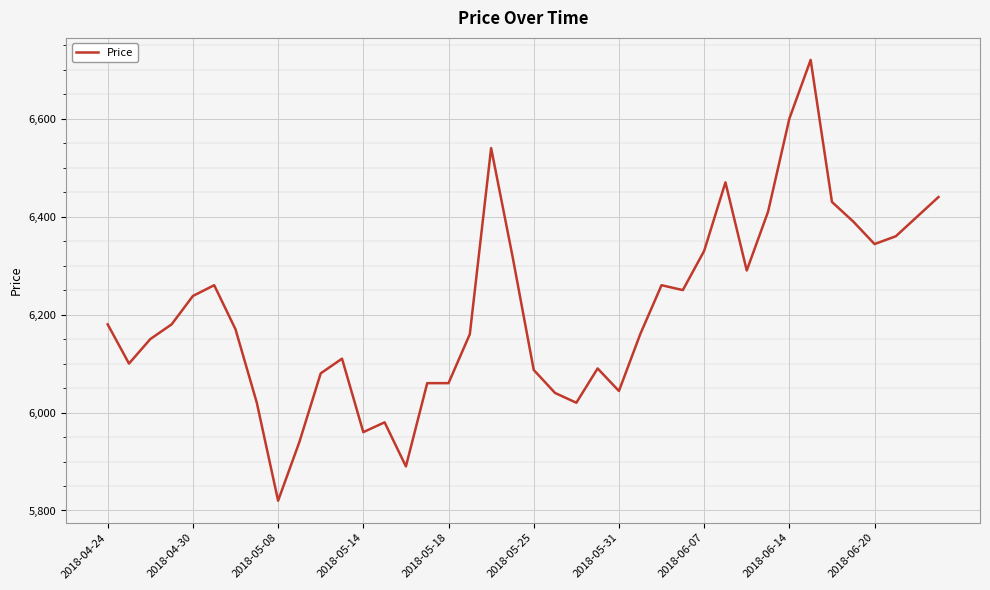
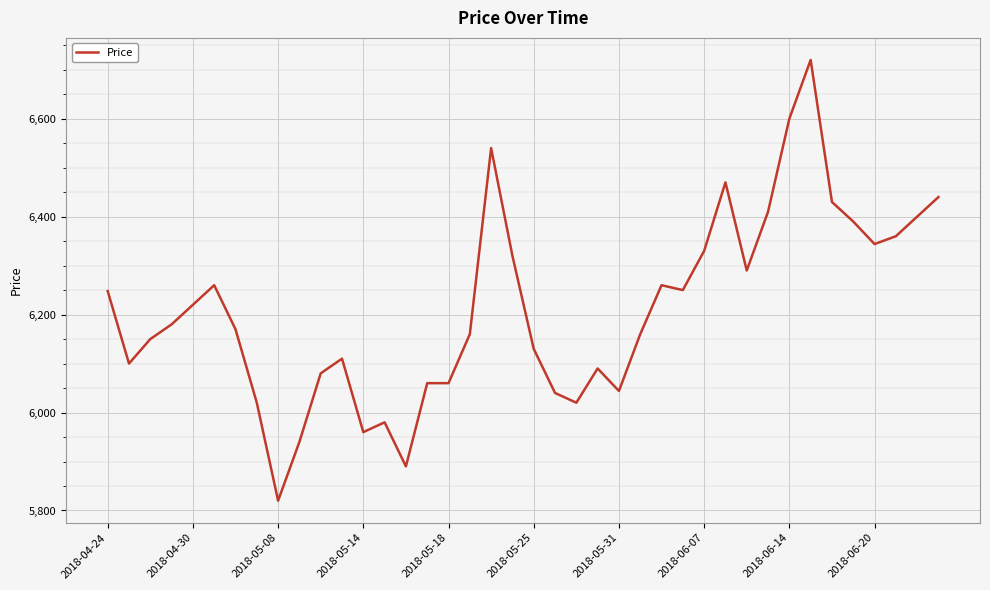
2018-04-24: 6,180 -> 6,250
2018-04-30: 6,240 -> 6,220
2018-05-25: 6,090 -> 6,130
